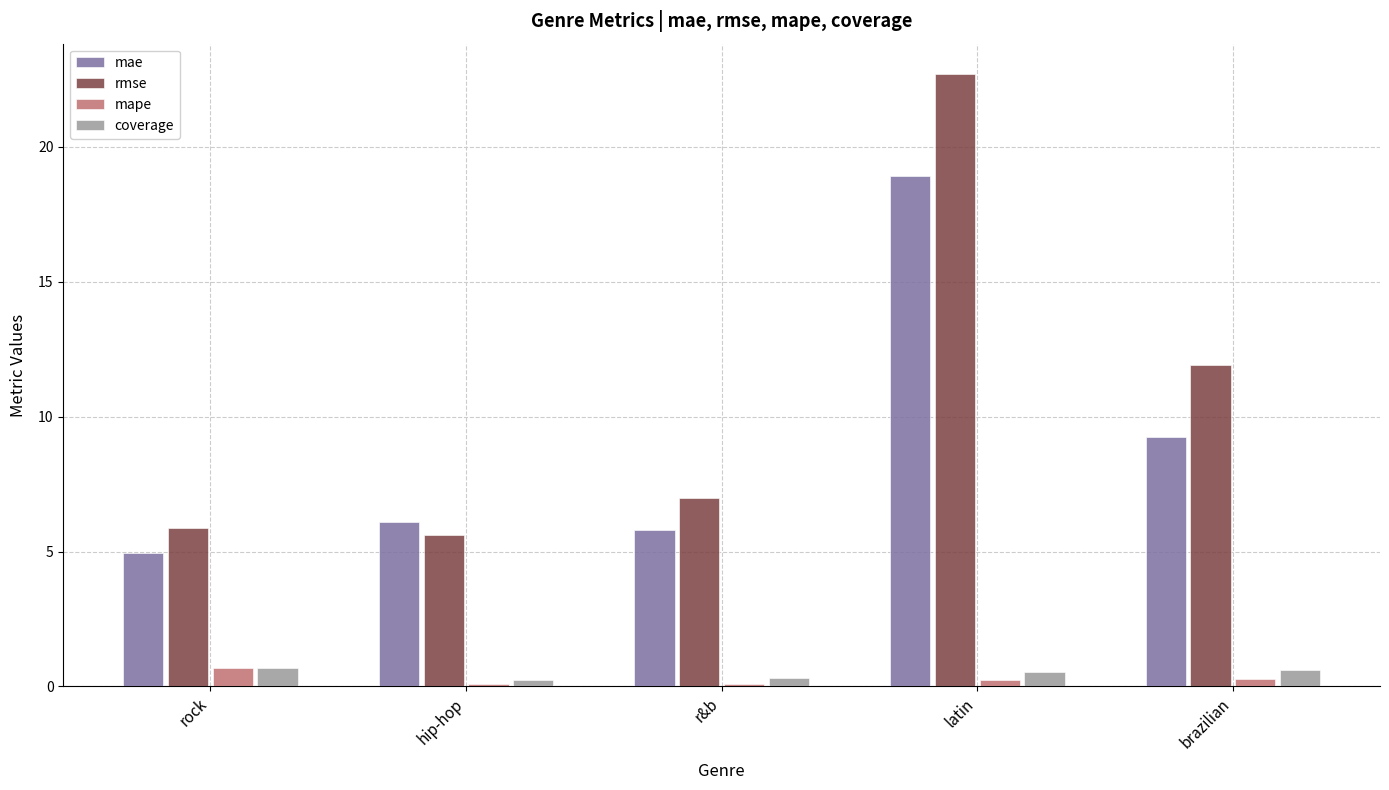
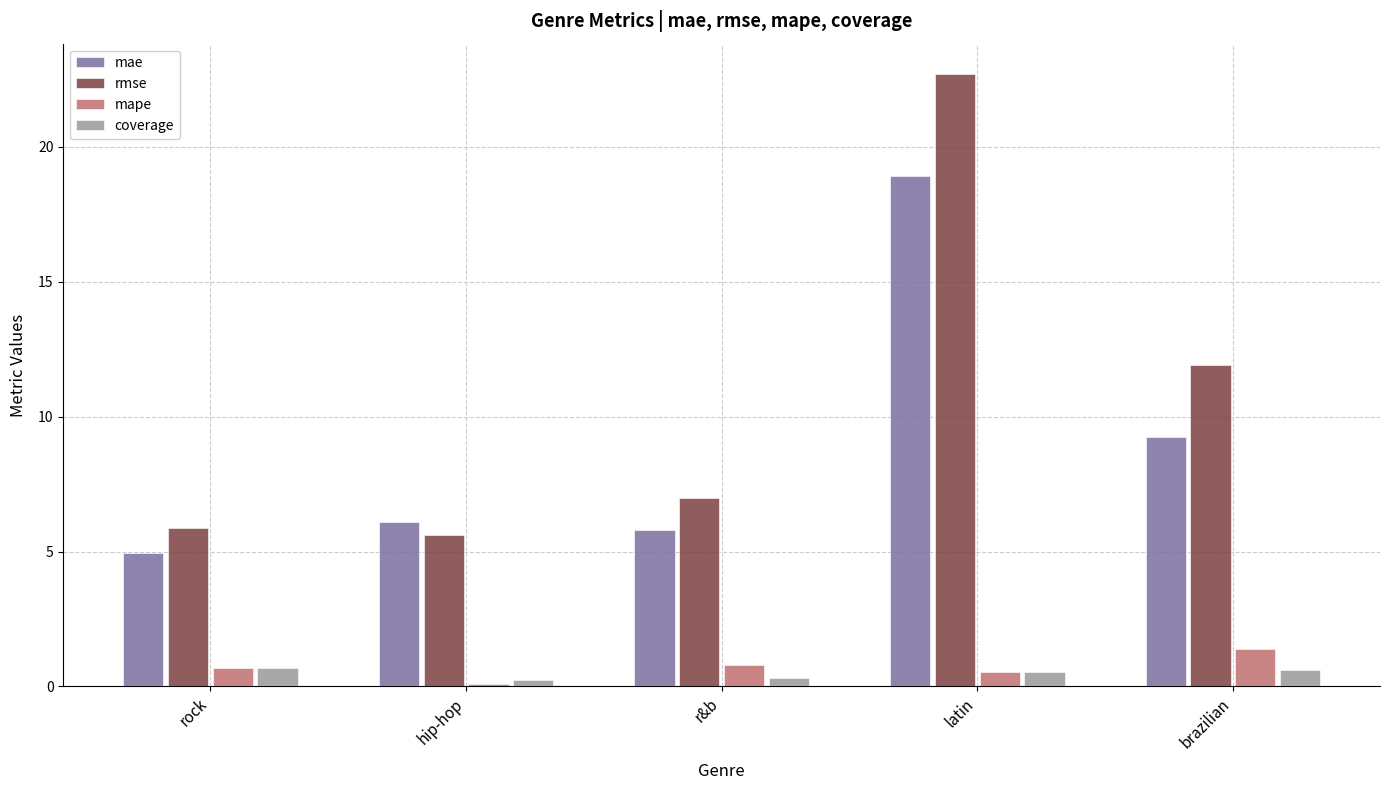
mape, r&b: 0.1 -> 0.8
mape, latin: 0.2 -> 0.5
mape, brazilian: 0.3 -> 1.4
